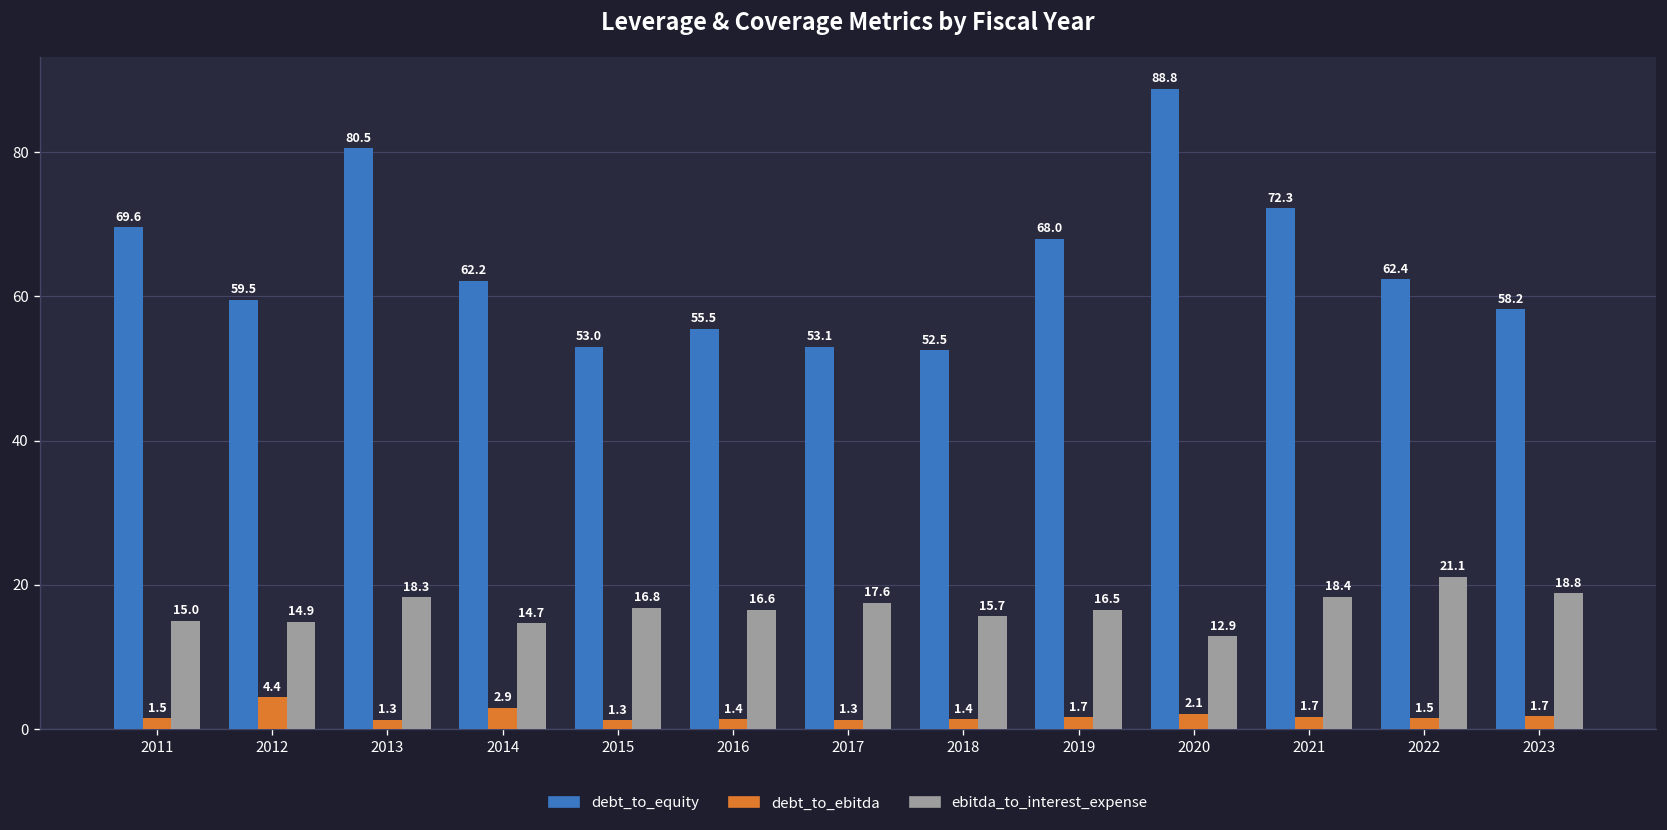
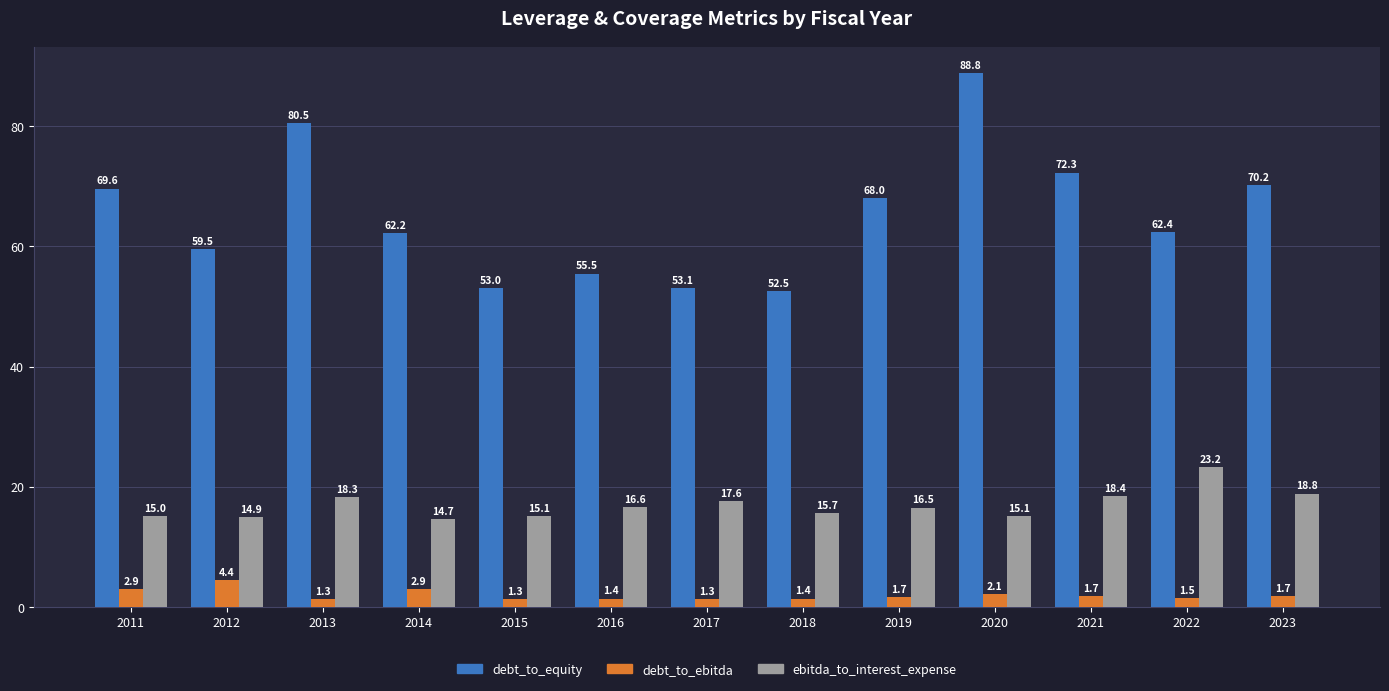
debt_to_ebitda, 2011: 1.5 -> 2.9
ebitda_to_interest_expense, 2015: 16.8 -> 15.1
ebitda_to_interest_expense, 2020: 12.9 -> 15.1
ebitda_to_interest_expense, 2022: 21.1 -> 23.2
debt_to_equity, 2023: 58.2 -> 70.2
